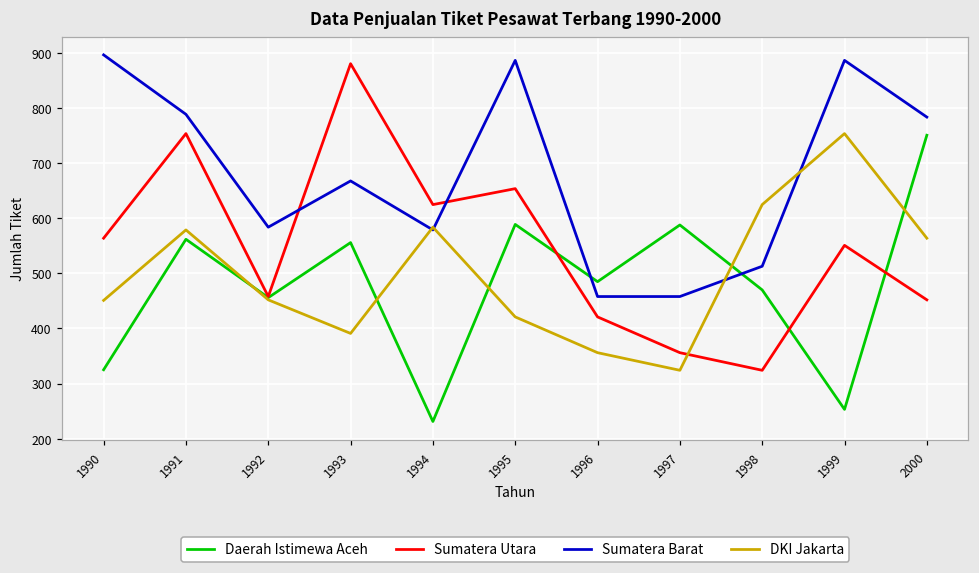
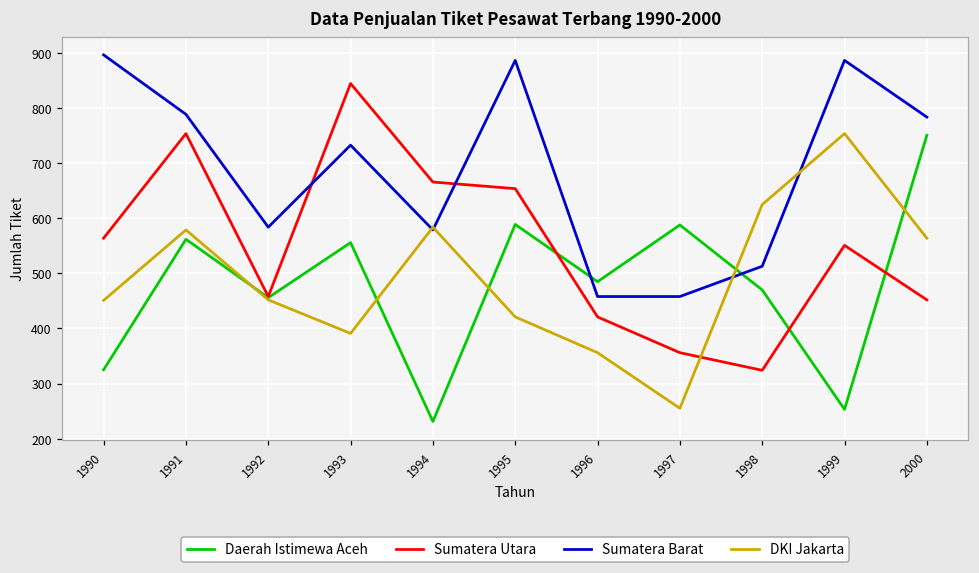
Sumatera Utara, 1993: 880 -> 850
Sumatera Barat, 1993: 670 -> 730
Sumatera Utara, 1994: 630 -> 670
DKI Jakarta, 1997: 320 -> 260
